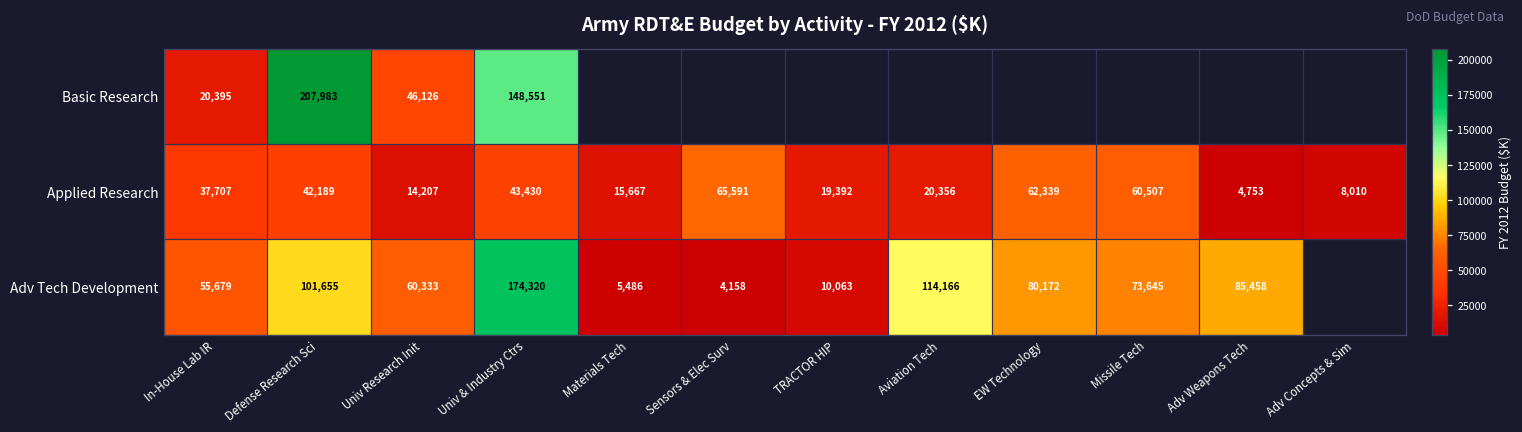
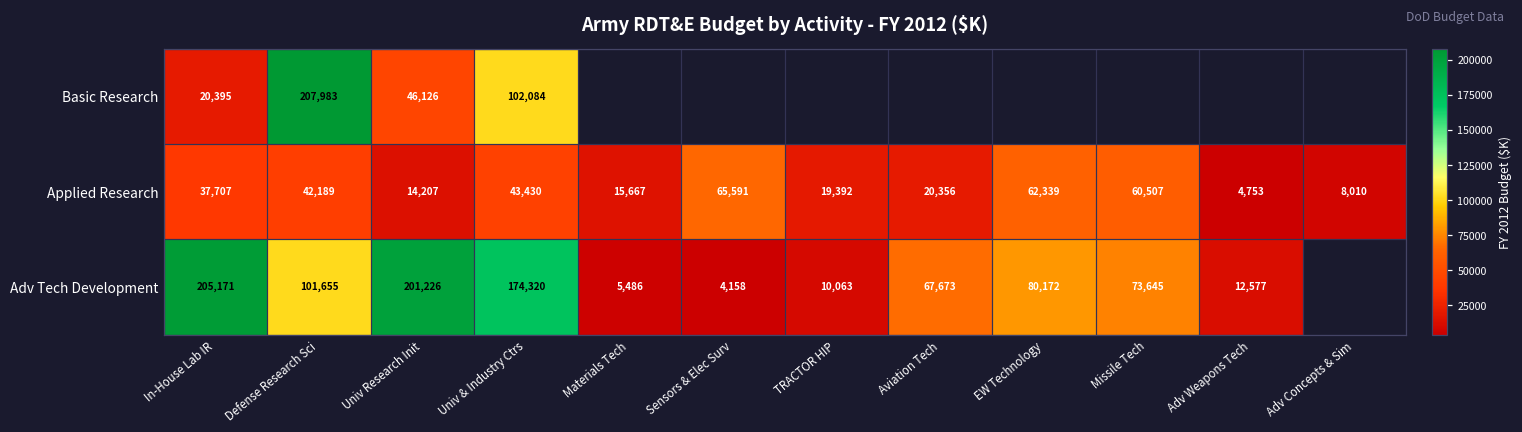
Basic Research, Univ & Industry Ctrs: 148,551 -> 102,084
Adv Tech Development, In-House Lab IR: 55,679 -> 205,171
Adv Tech Development, Univ Research Init: 60,333 -> 201,226
Adv Tech Development, Aviation Tech: 114,166 -> 67,673
Adv Tech Development, Adv Weapons Tech: 85,458 -> 12,577
